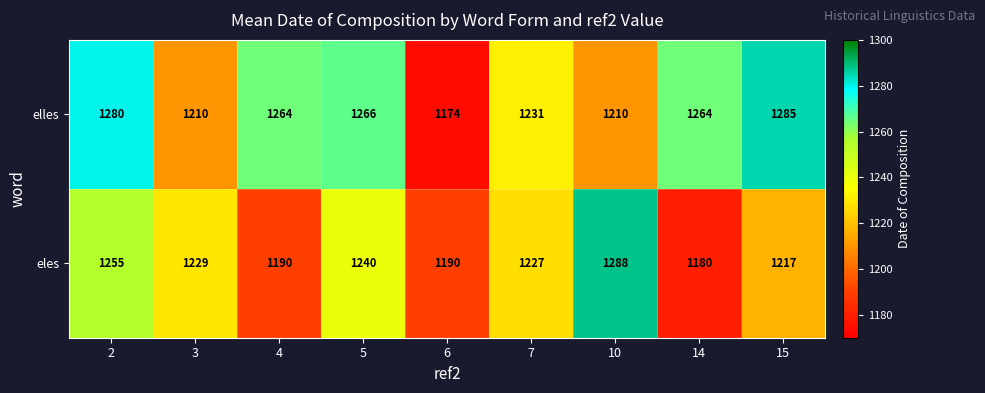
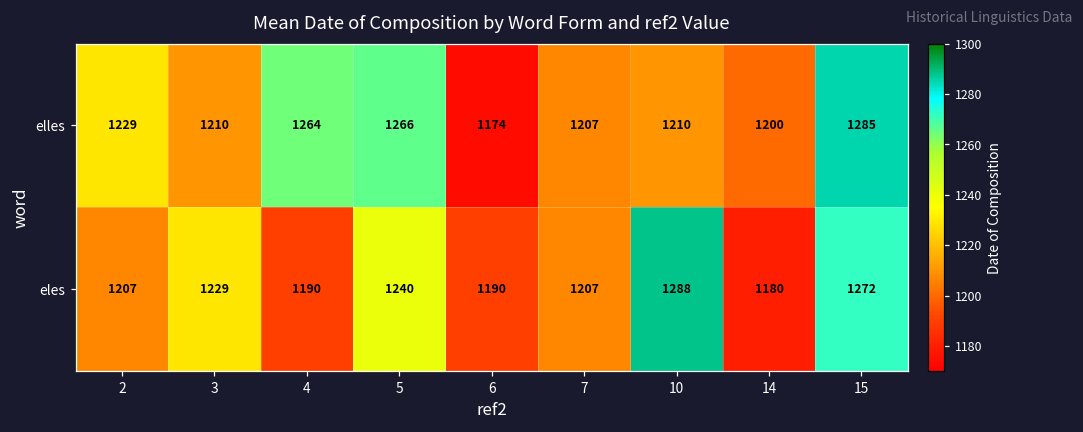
elles, 2: 1280 -> 1229
elles, 7: 1231 -> 1207
elles, 14: 1264 -> 1200
eles, 2: 1255 -> 1207
eles, 7: 1227 -> 1207
eles, 15: 1217 -> 1272
